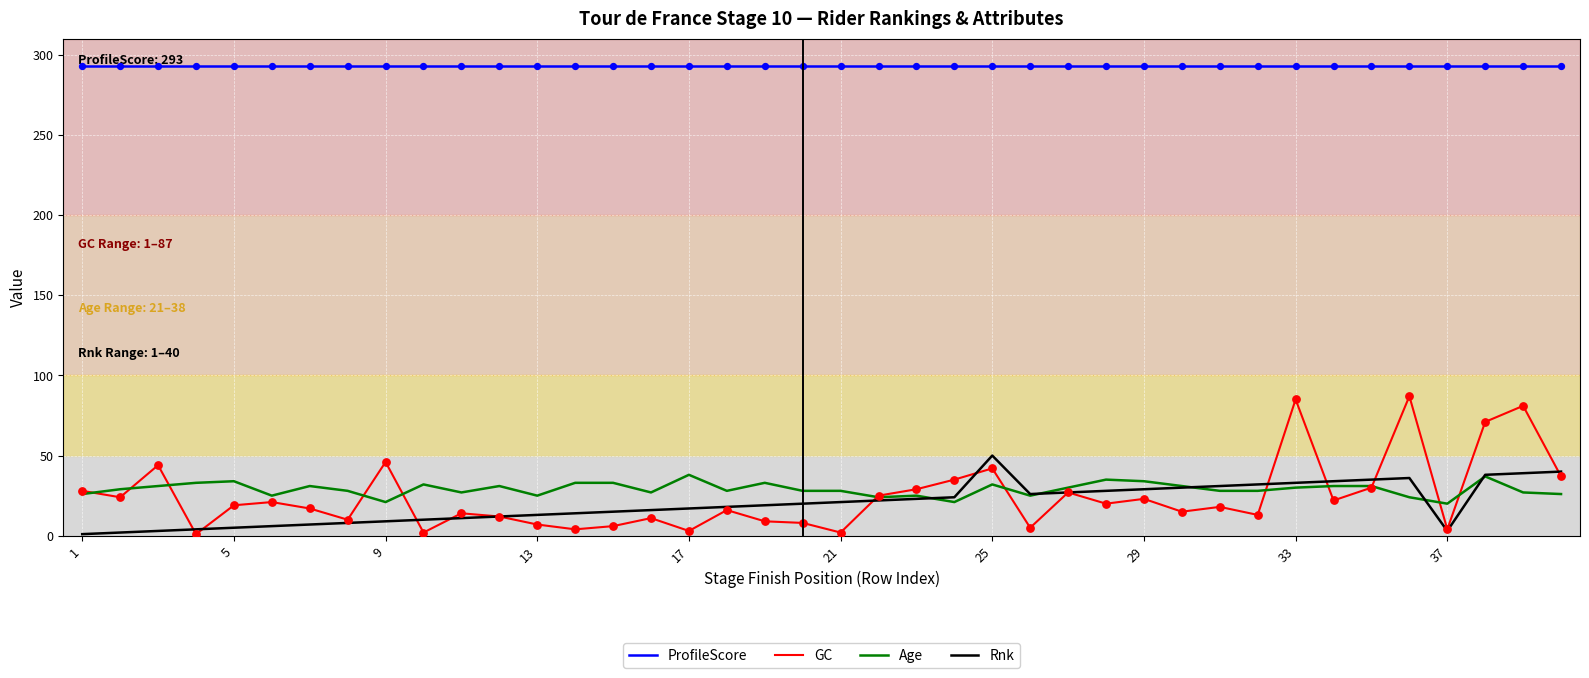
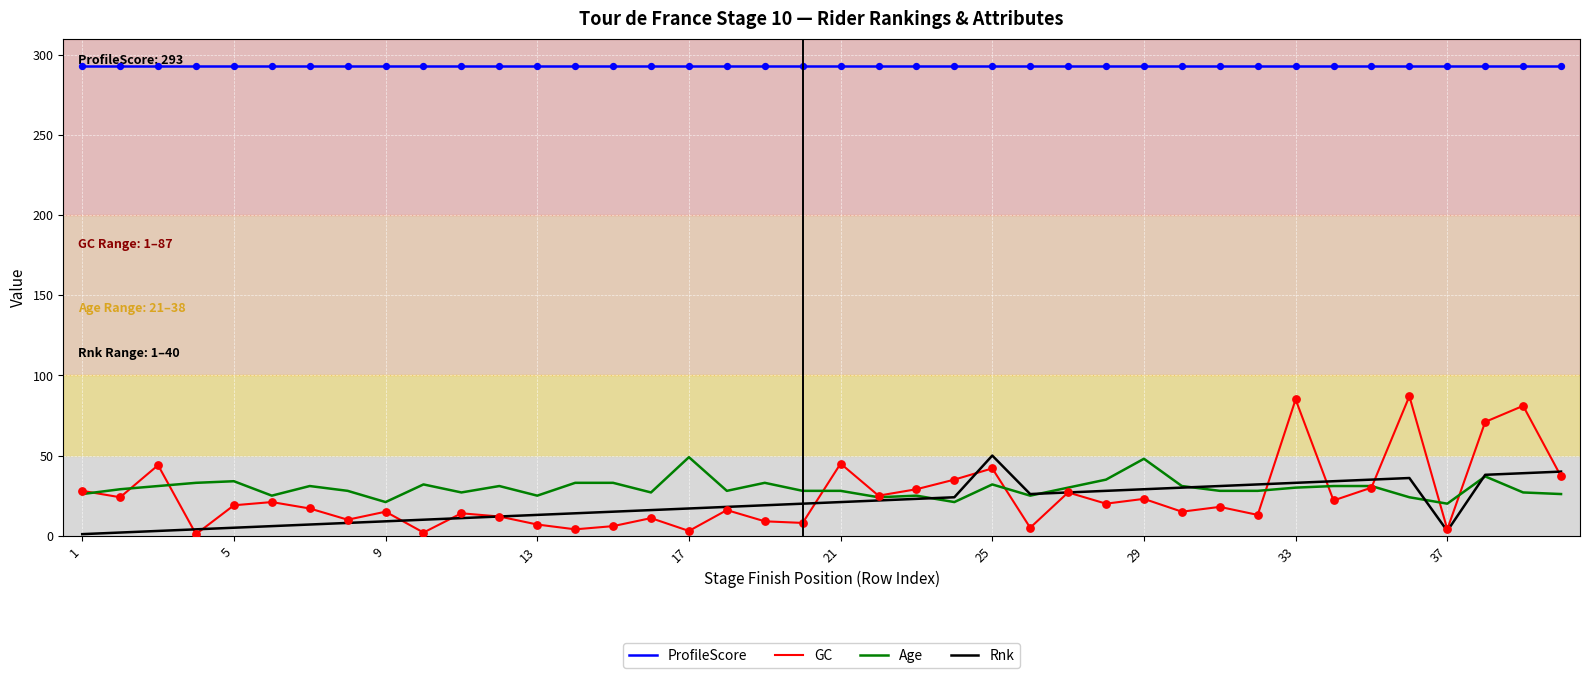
GC, 9: 46 -> 15
Age, 17: 38 -> 49
GC, 21: 2 -> 45
Age, 29: 34 -> 48
